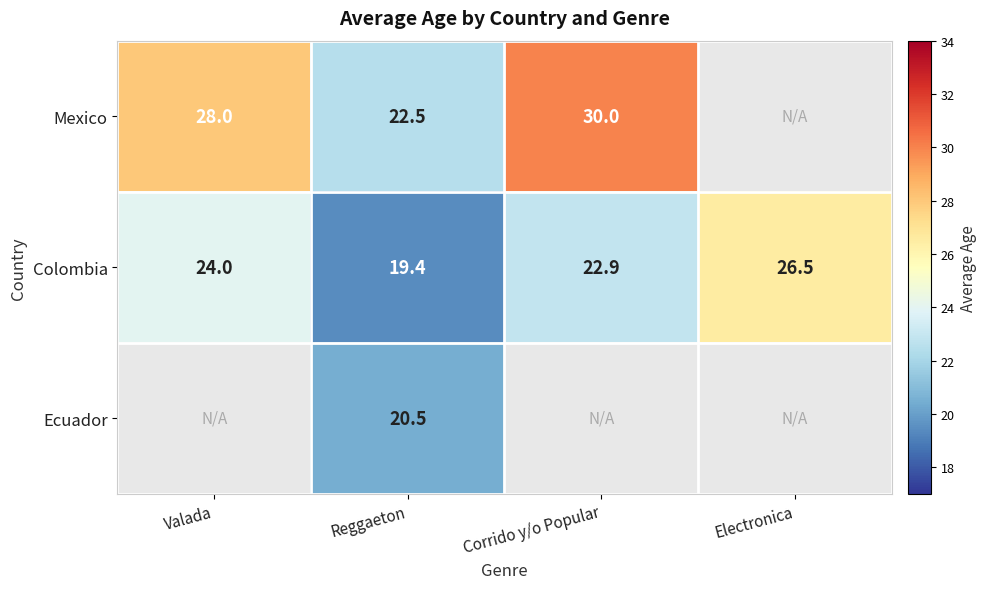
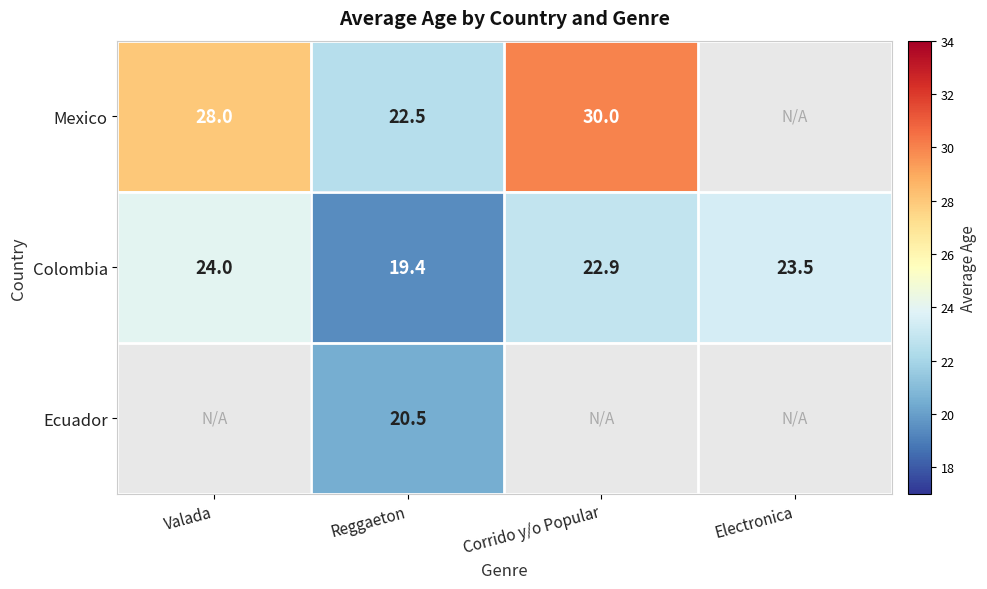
Colombia, Electronica: 26.5 -> 23.5
